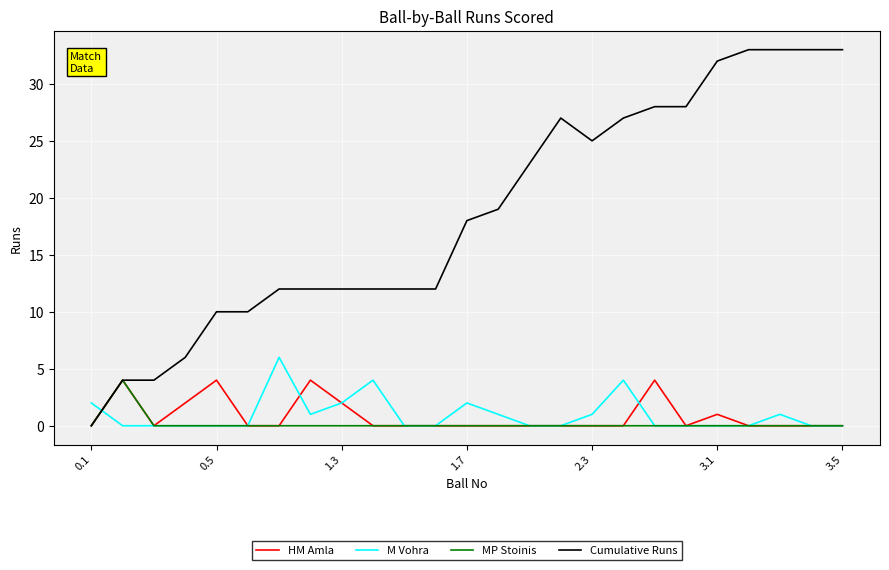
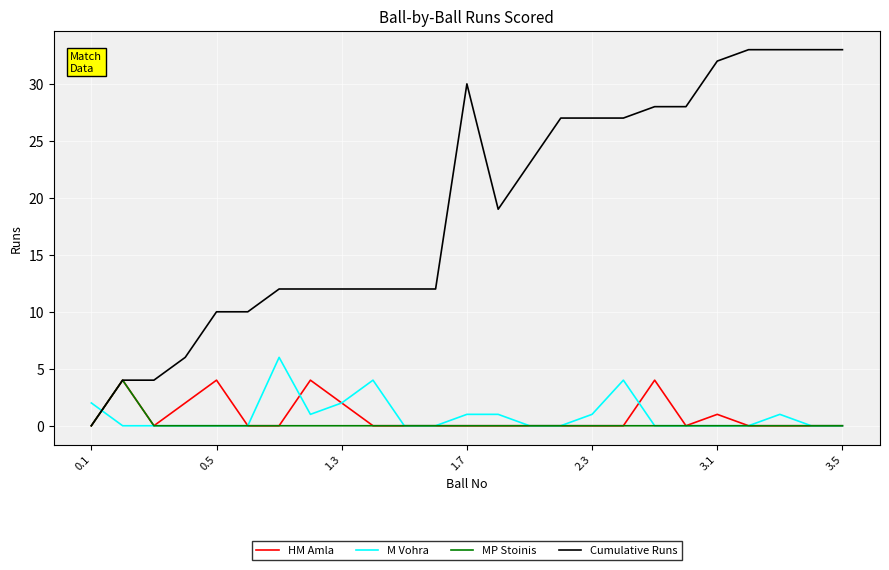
M Vohra, 1.7: 2 -> 1
Cumulative Runs, 1.7: 18 -> 30
Cumulative Runs, 2.3: 25 -> 27
